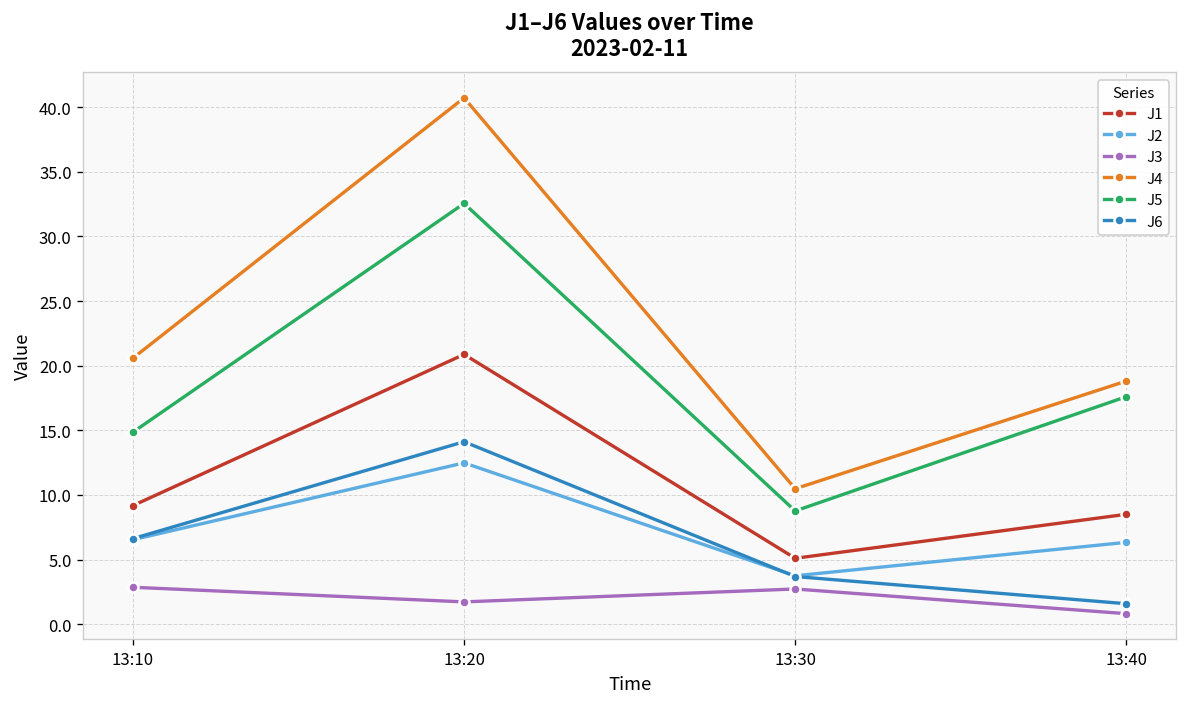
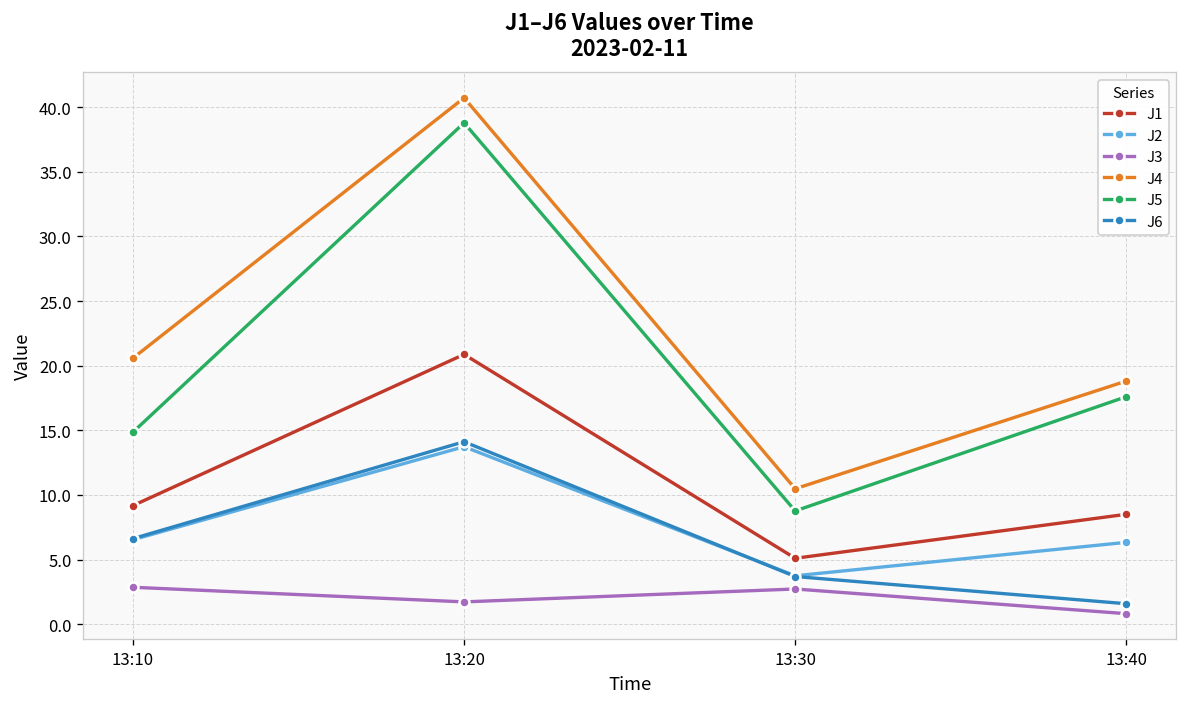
J2, 13:20: 12.5 -> 13.7
J5, 13:20: 32.6 -> 38.8
